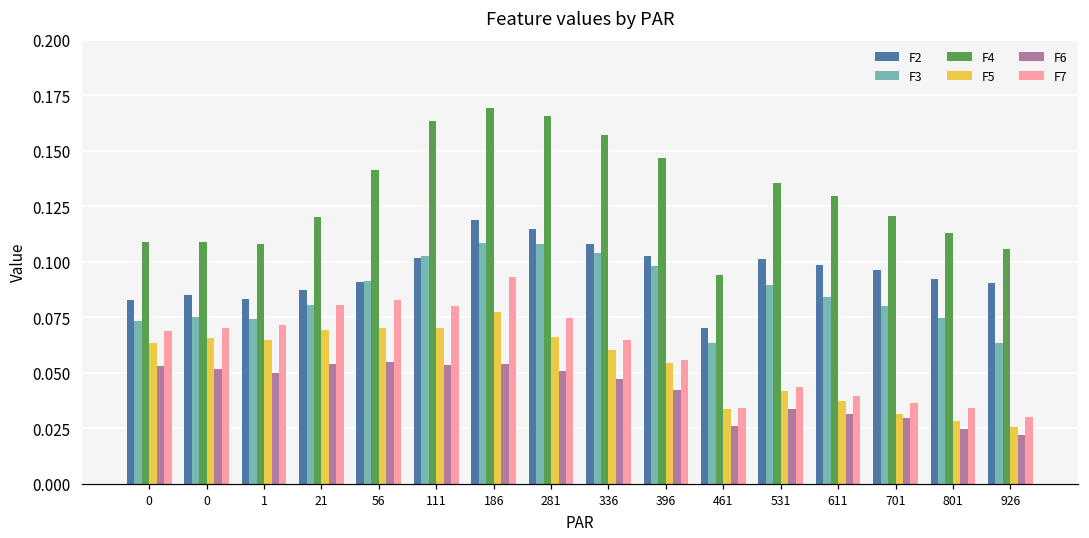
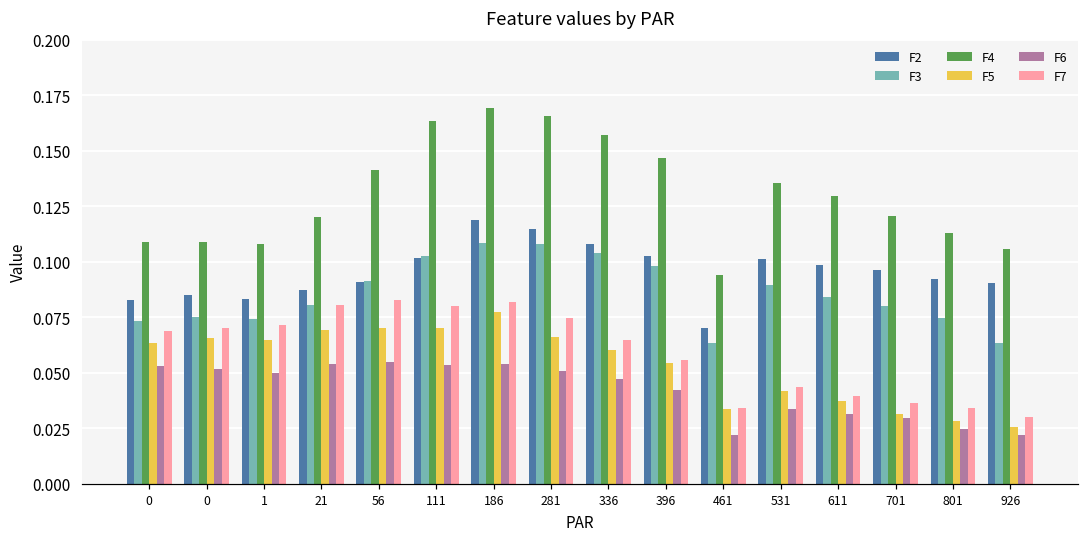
F7, 186: 0.093 -> 0.082
F6, 461: 0.026 -> 0.022
